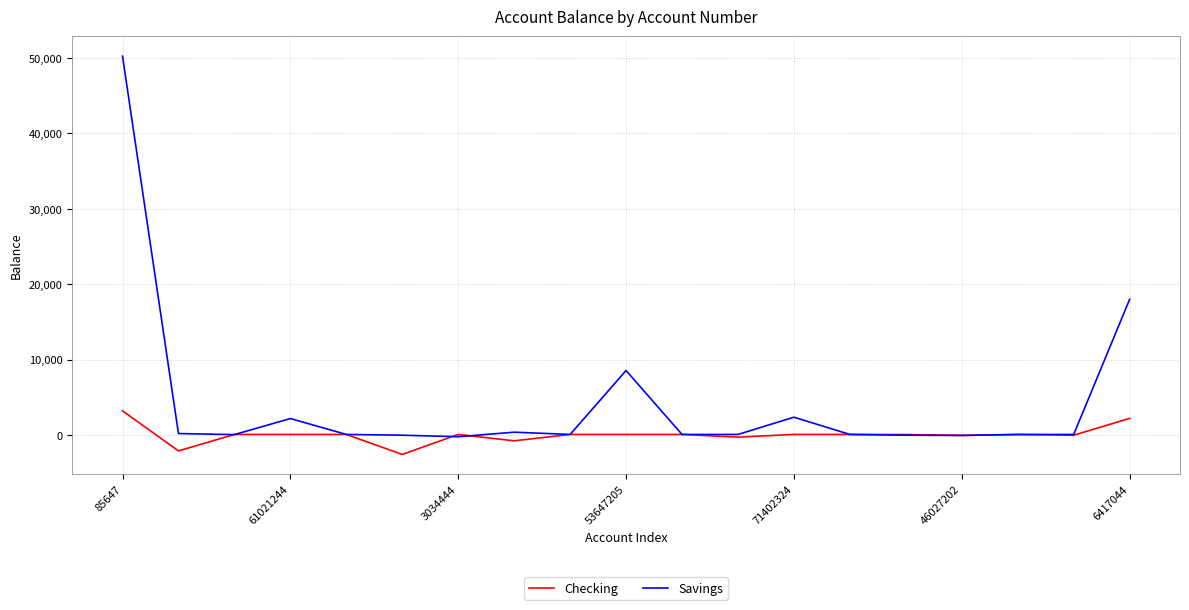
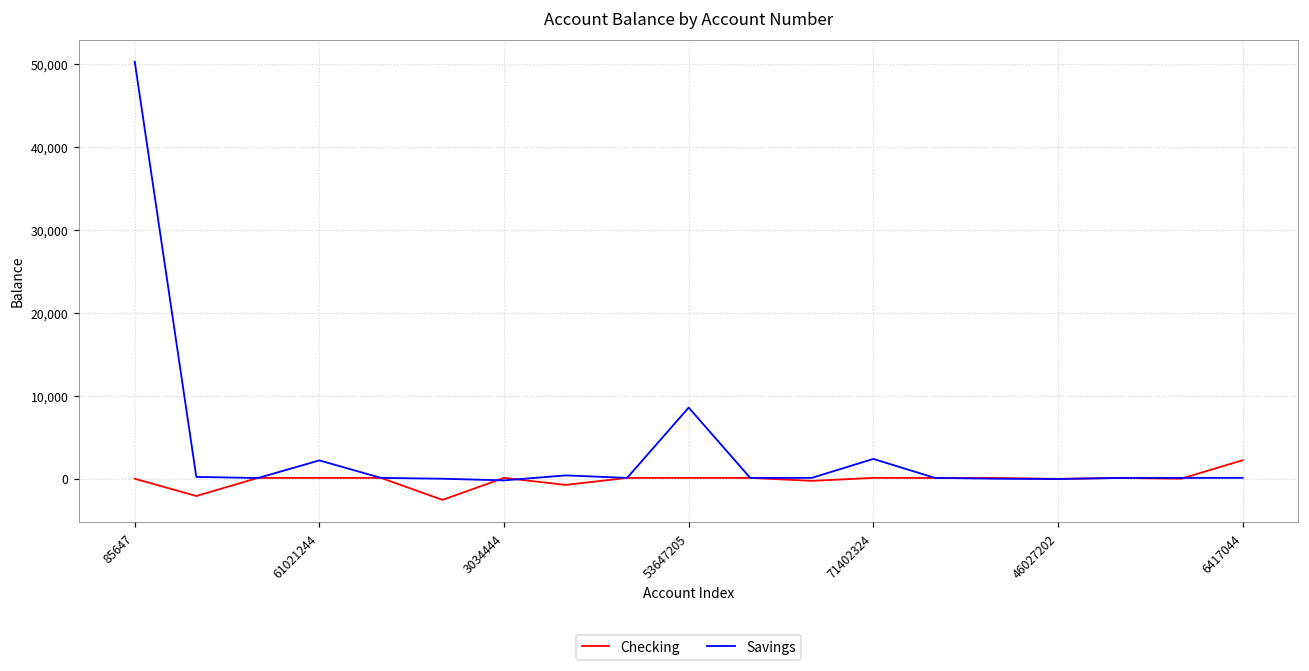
Checking, 85647: 3,000 -> 0
Savings, 6417044: 18,000 -> 0
